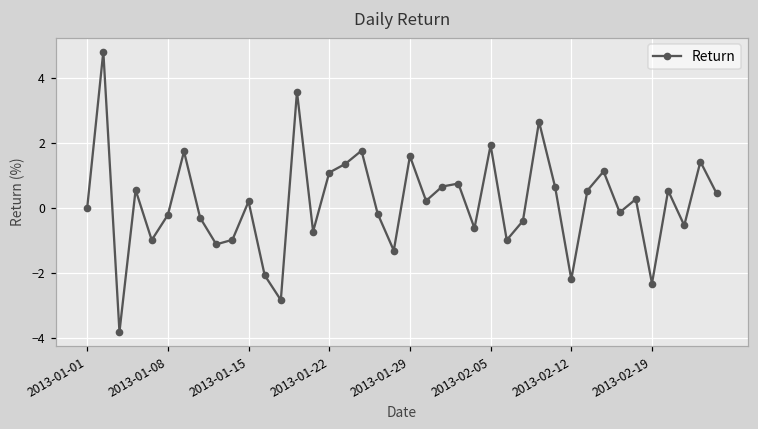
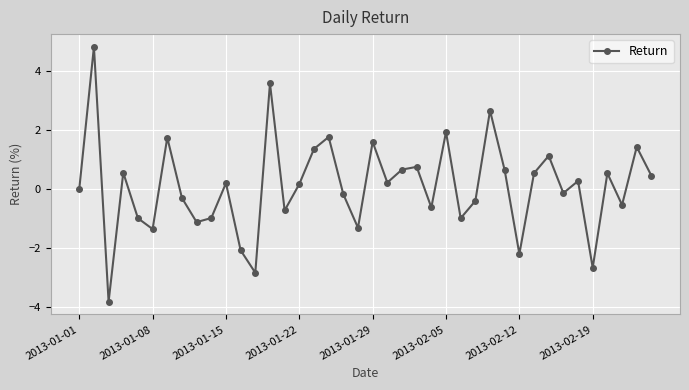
2013-01-08: -0.2 -> -1.4
2013-01-22: 1.1 -> 0.2
2013-02-19: -2.3 -> -2.7
